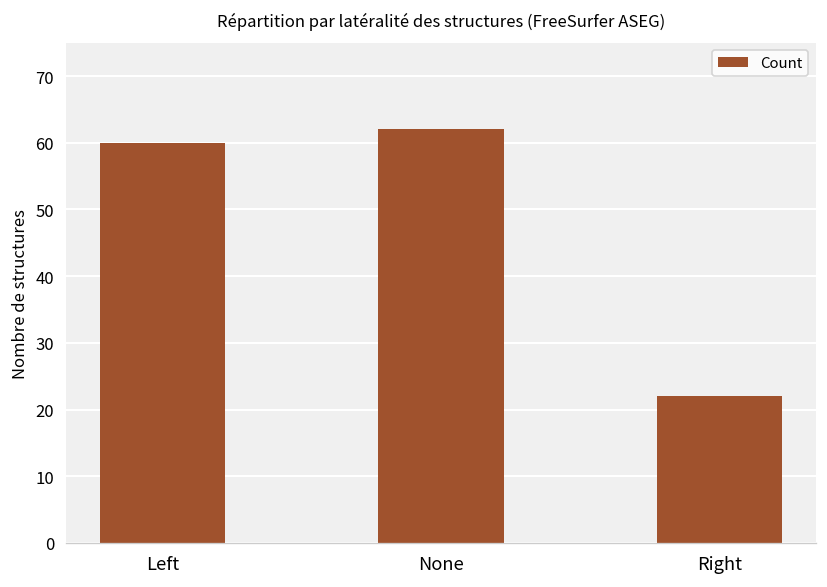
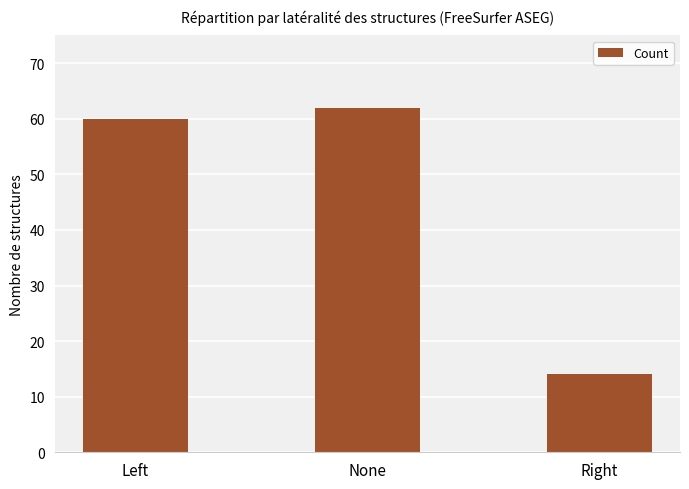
Right: 22 -> 14
